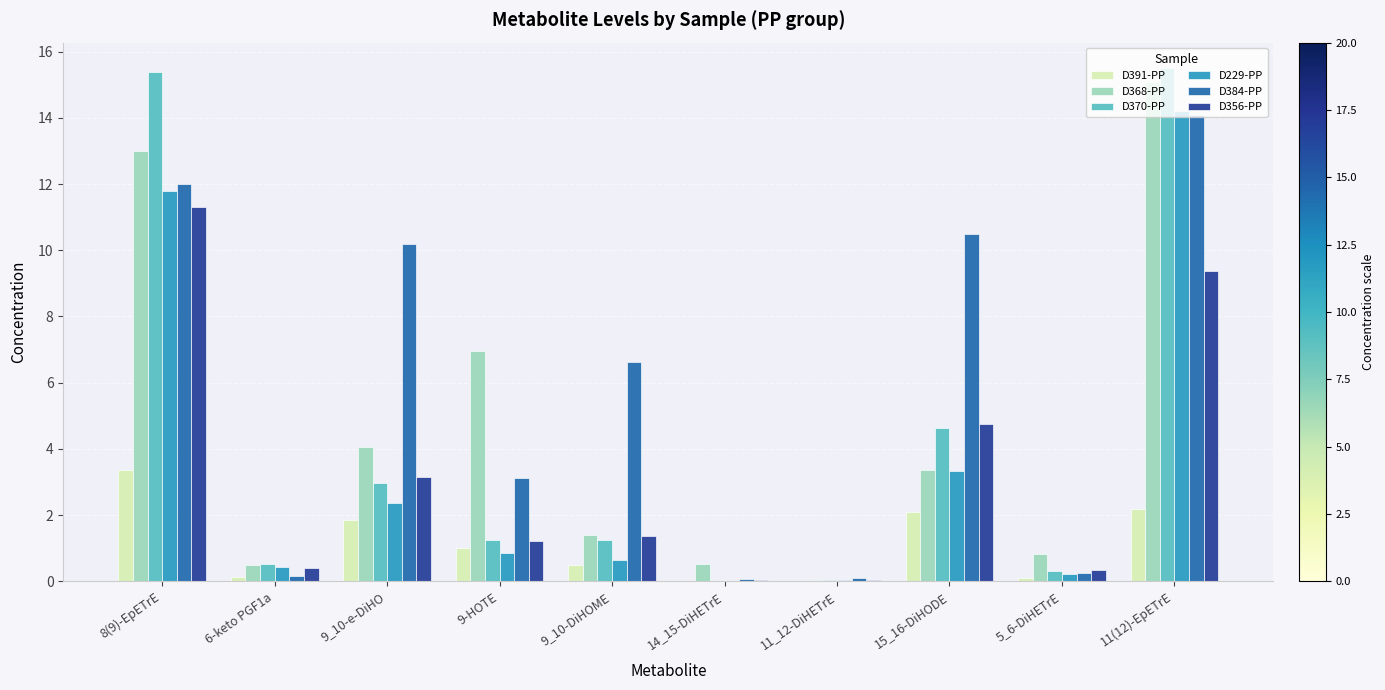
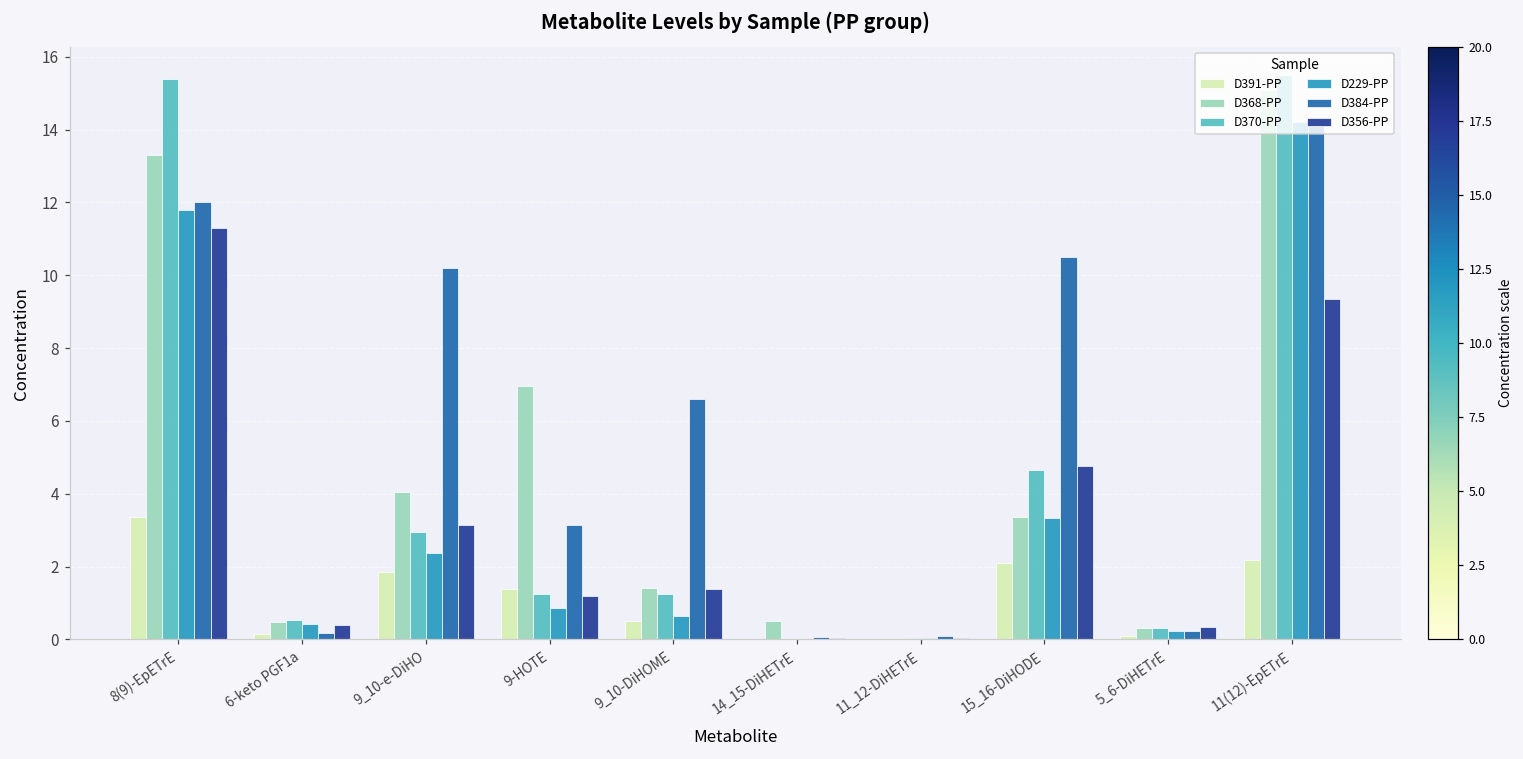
D368-PP, 8(9)-EpETrE: 13.0 -> 13.3
D391-PP, 9-HOTE: 1.0 -> 1.4
D368-PP, 5_6-DiHETrE: 0.8 -> 0.3
